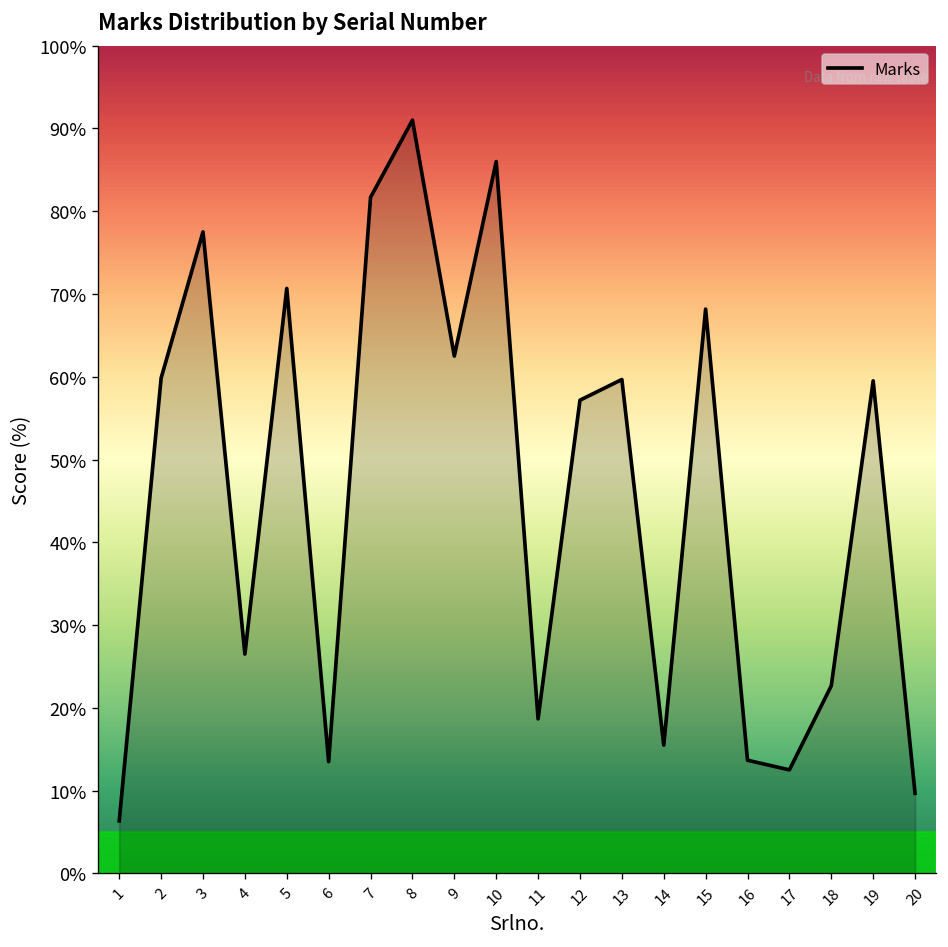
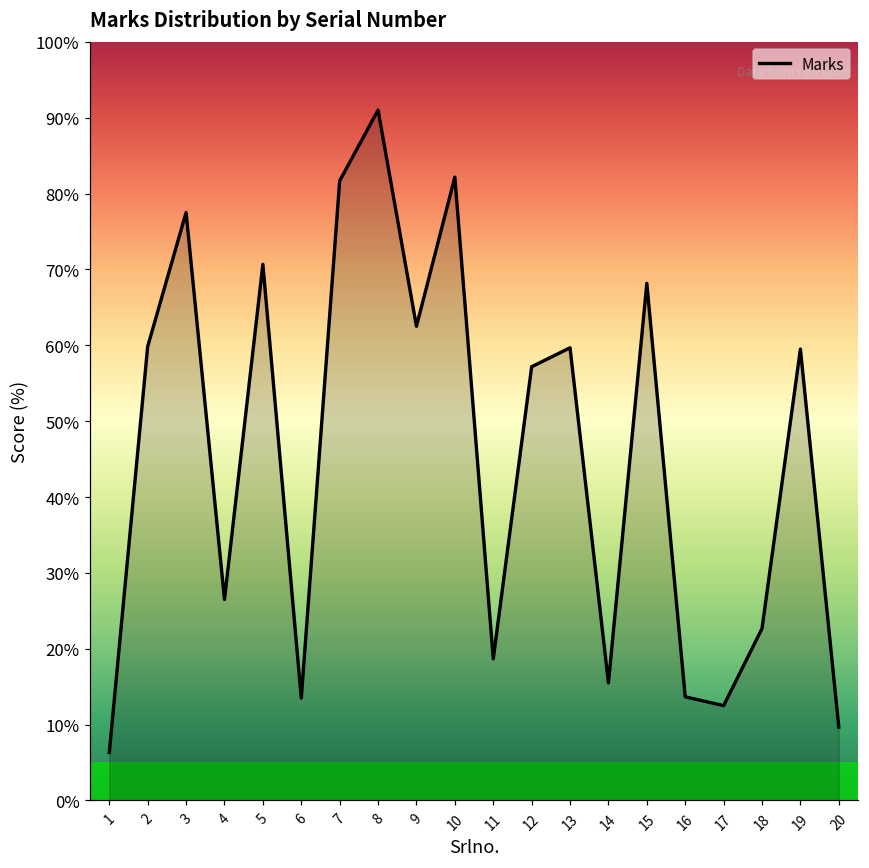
10: 86% -> 82%
